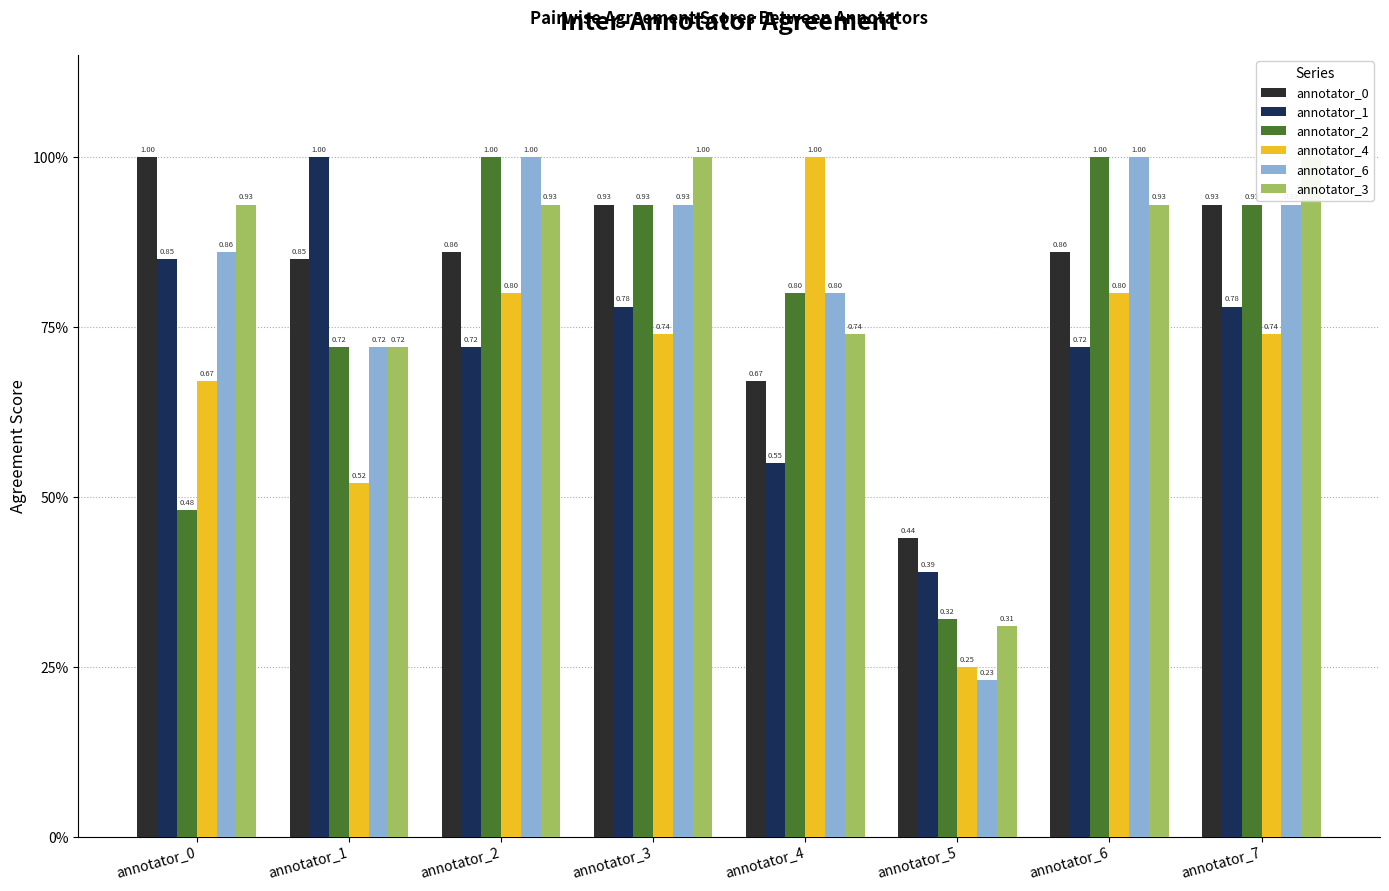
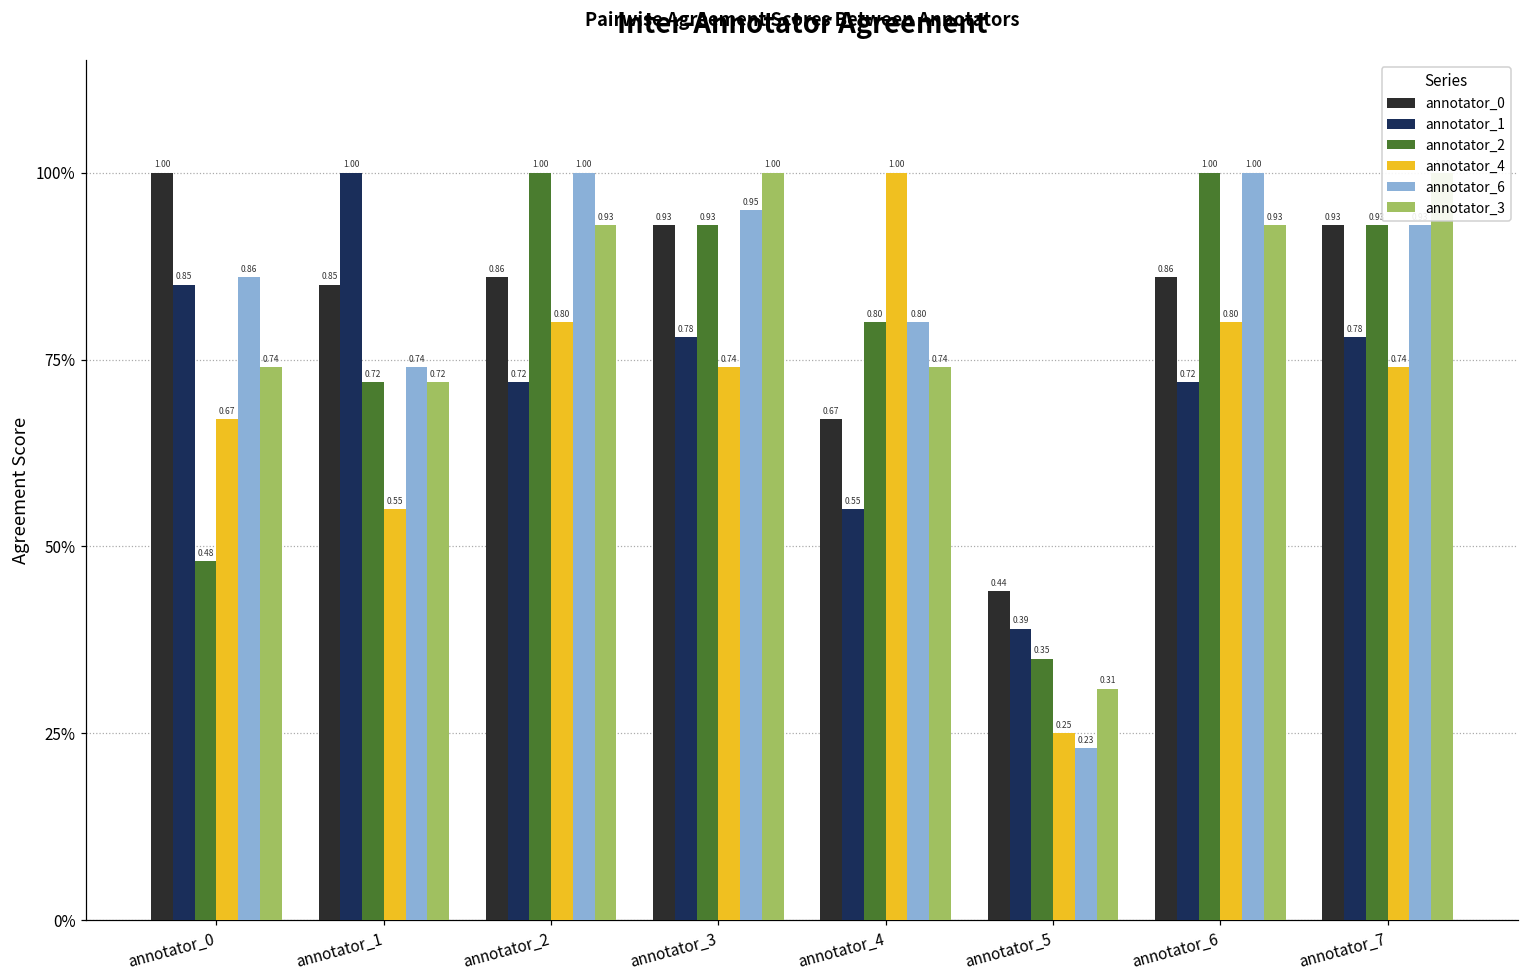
annotator_3, annotator_0: 0.93 -> 0.74
annotator_4, annotator_1: 0.52 -> 0.55
annotator_6, annotator_1: 0.72 -> 0.74
annotator_6, annotator_3: 0.93 -> 0.95
annotator_2, annotator_5: 0.32 -> 0.35
